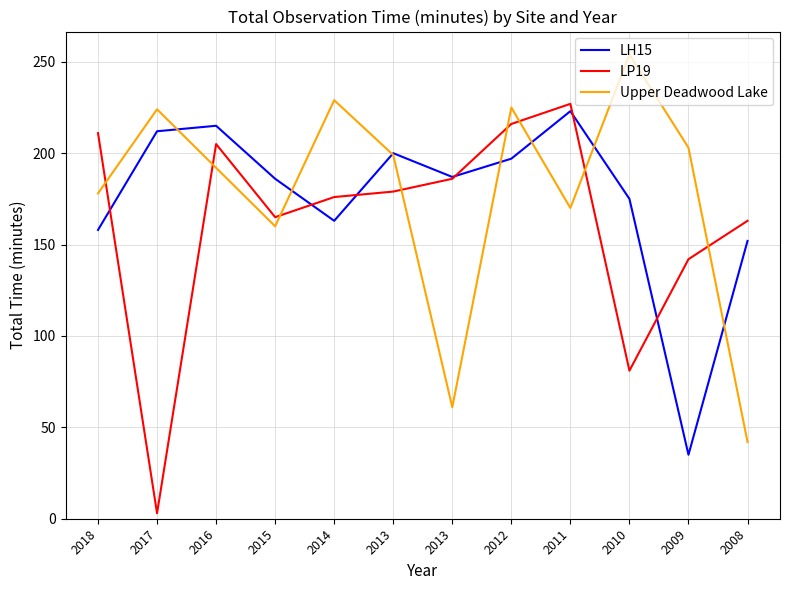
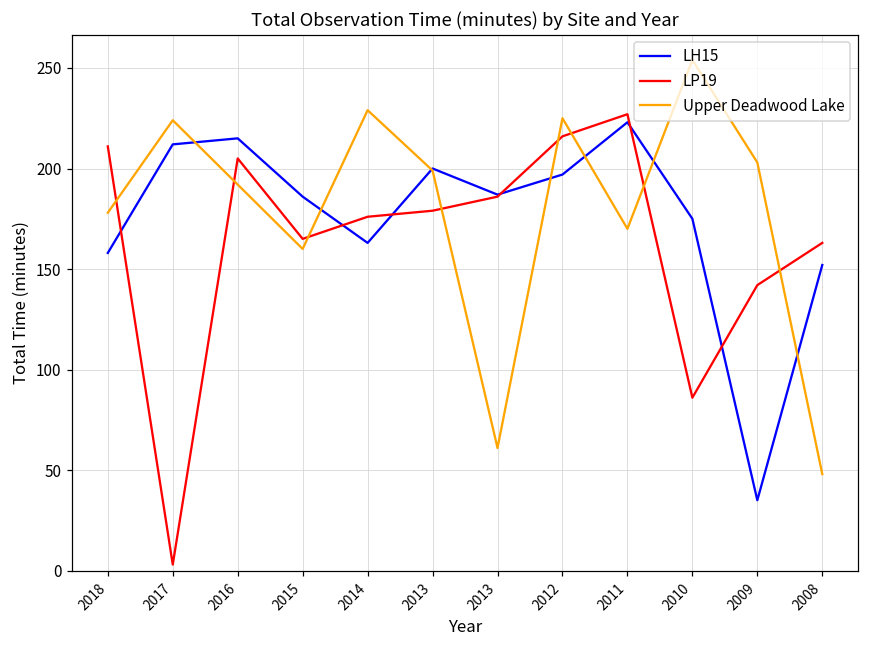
LP19, 2010: 81 -> 86
Upper Deadwood Lake, 2008: 42 -> 48
